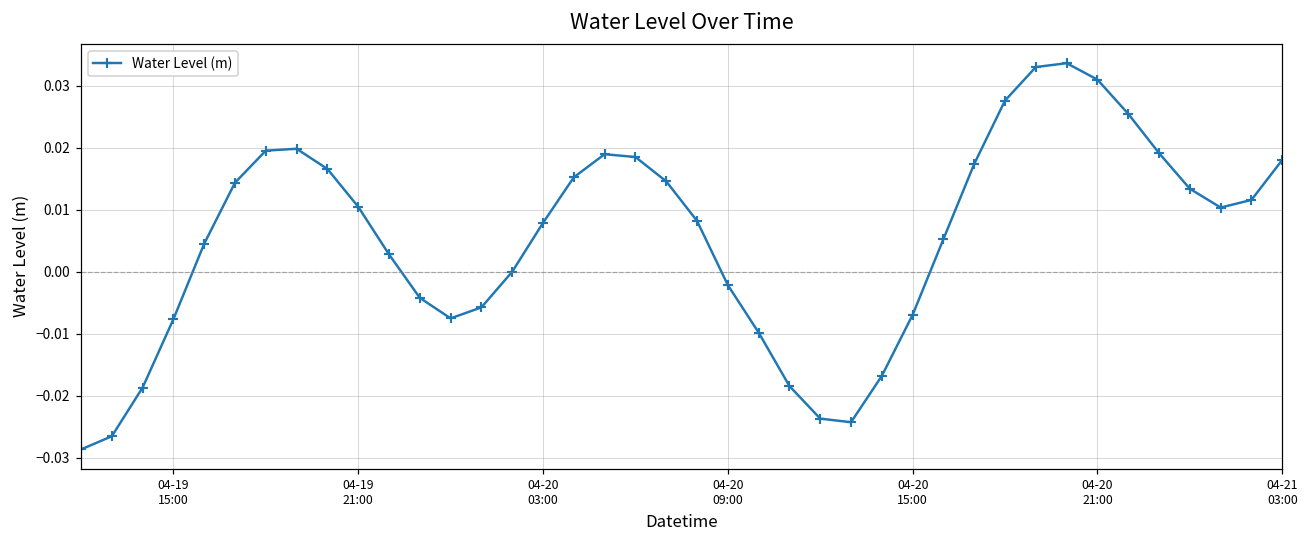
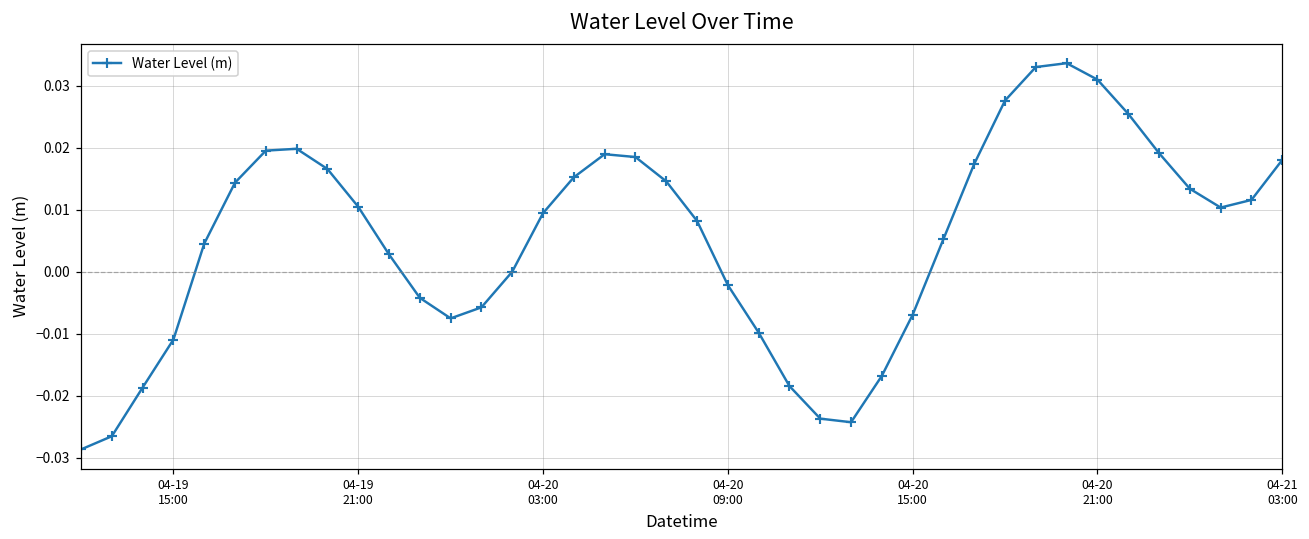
04-19 15:00: -0.008 -> -0.011
04-20 03:00: 0.008 -> 0.009
